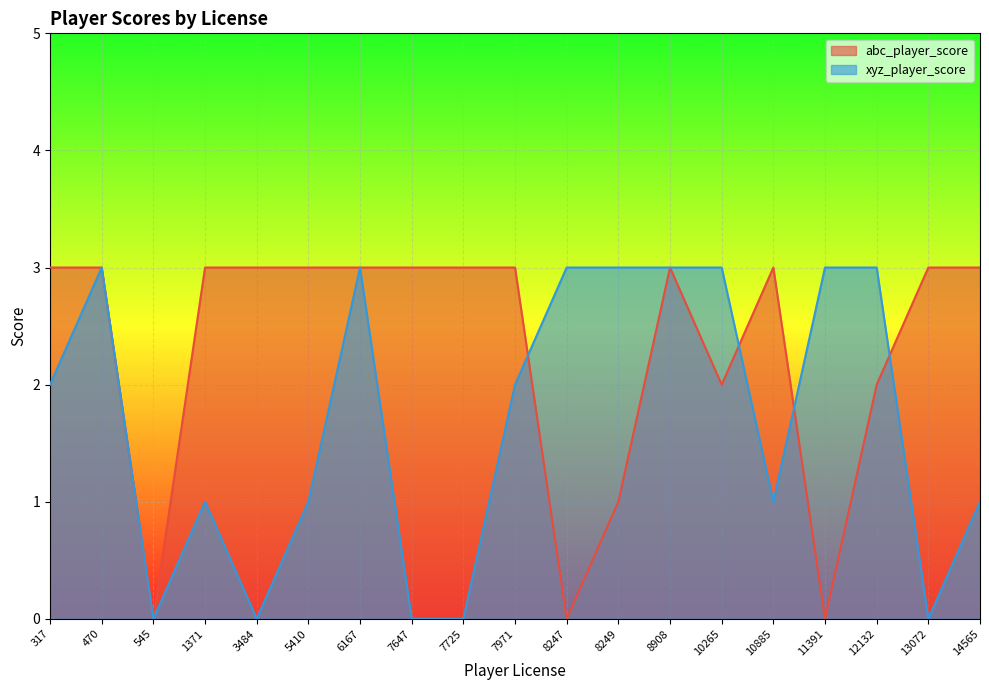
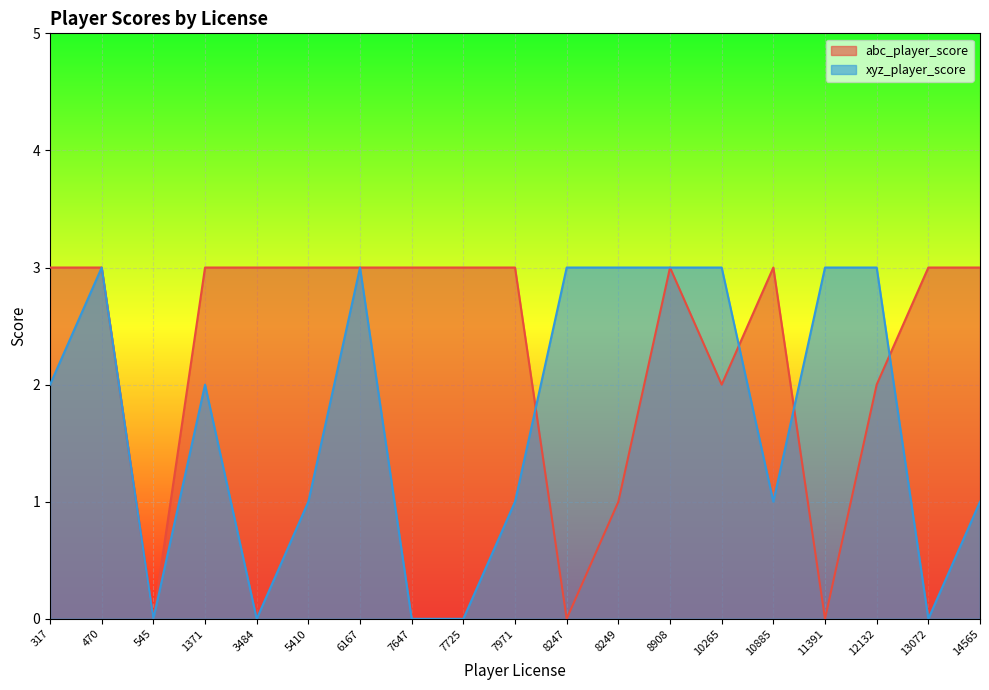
xyz_player_score, 1371: 1 -> 2
xyz_player_score, 7971: 2 -> 1
